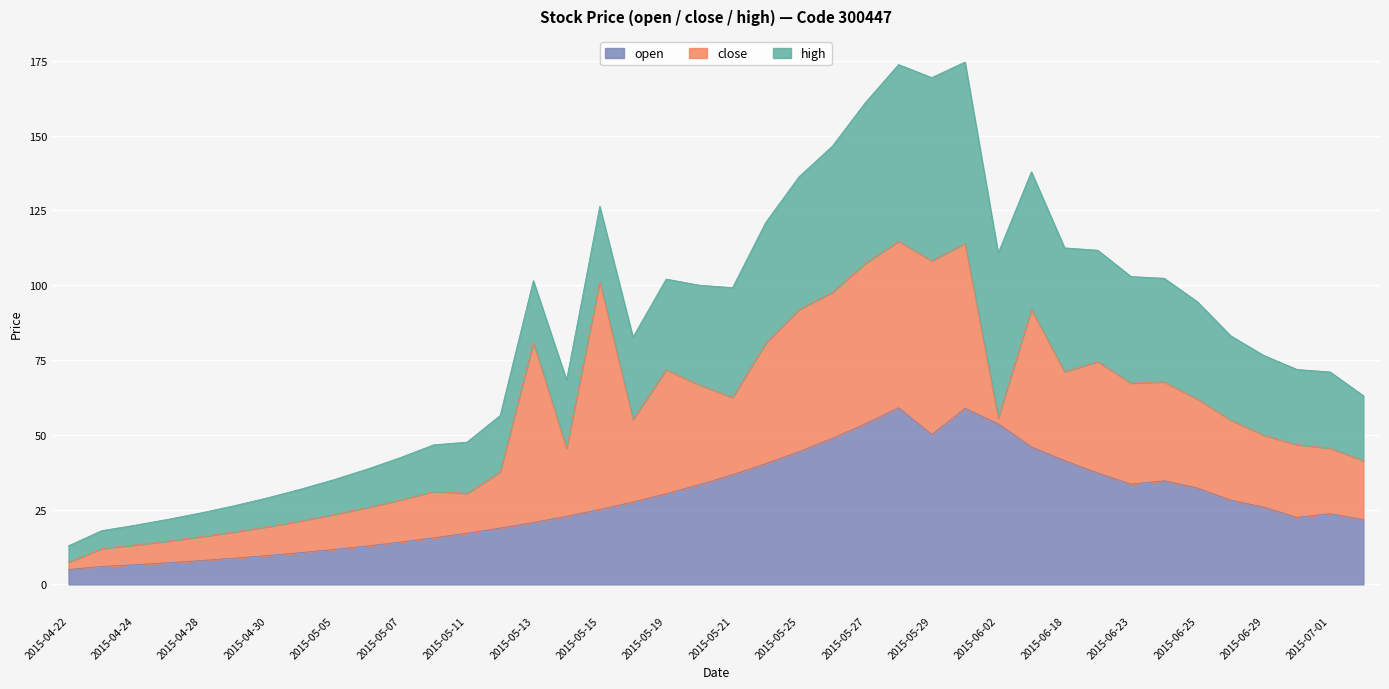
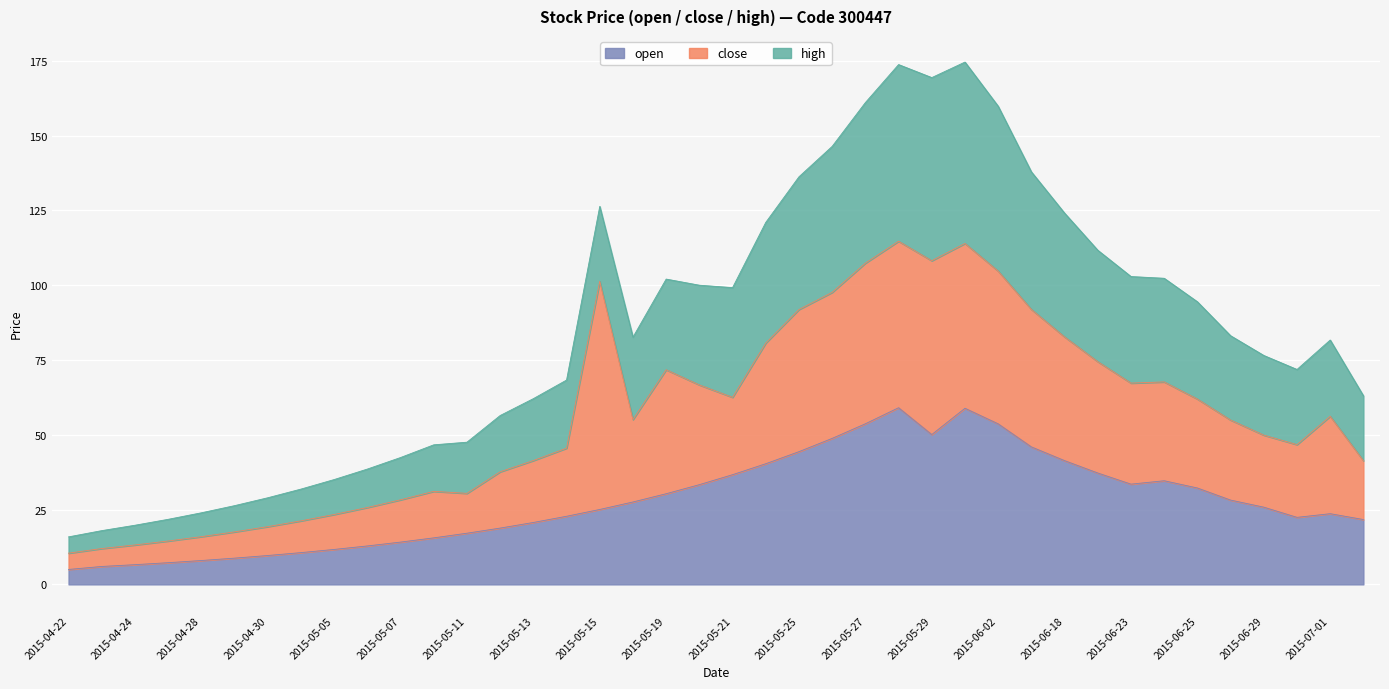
close, 2015-04-22: 2 -> 5
close, 2015-05-13: 60 -> 21
close, 2015-06-02: 2 -> 51
close, 2015-06-18: 30 -> 41
close, 2015-07-01: 22 -> 33
